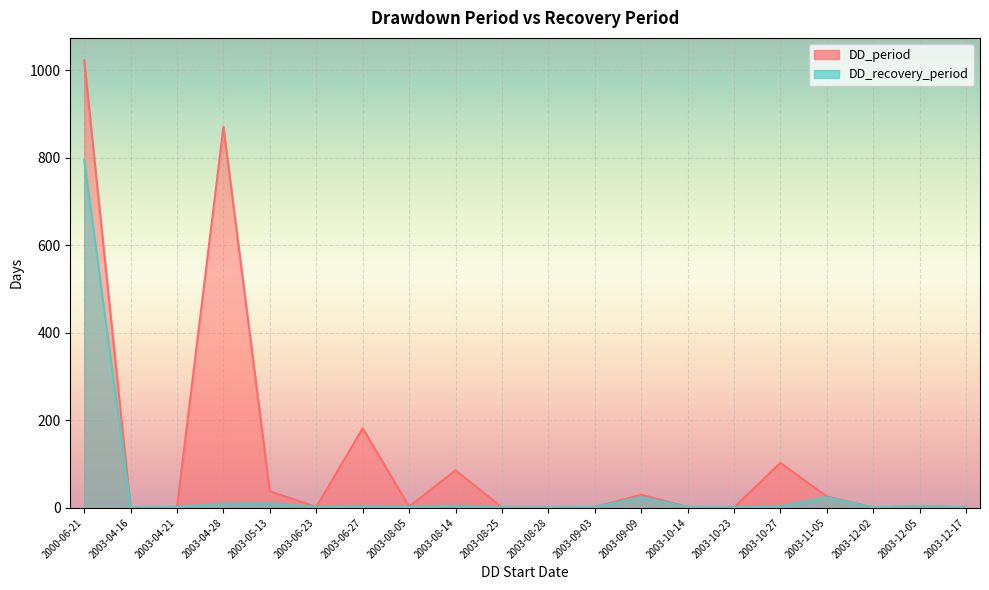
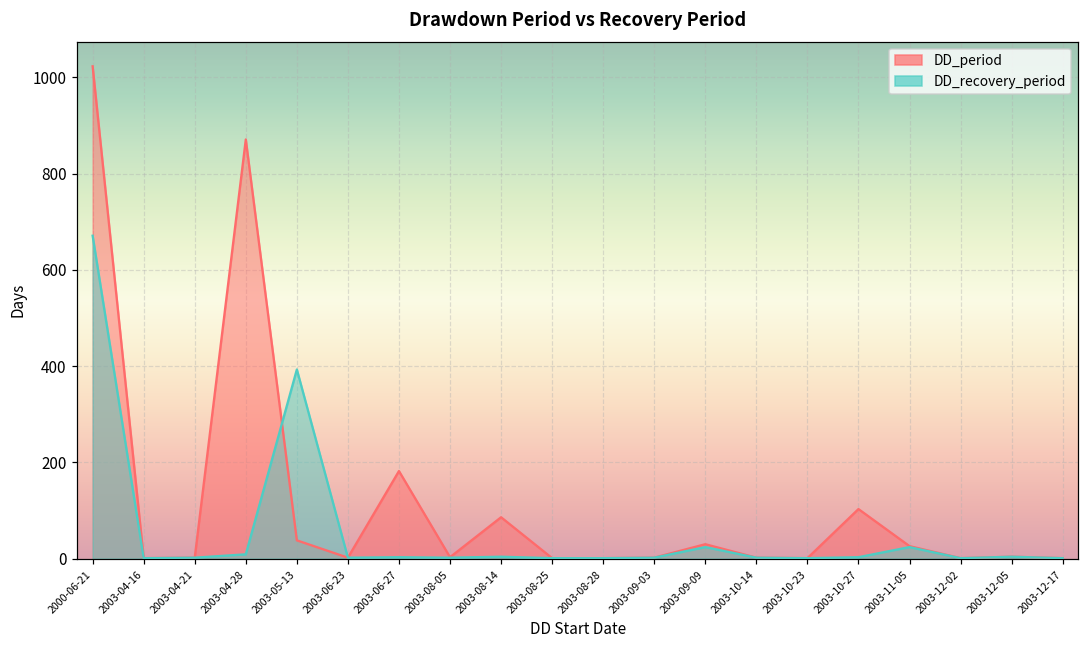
DD_recovery_period, 2000-06-21: 800 -> 670
DD_recovery_period, 2003-05-13: 10 -> 390
